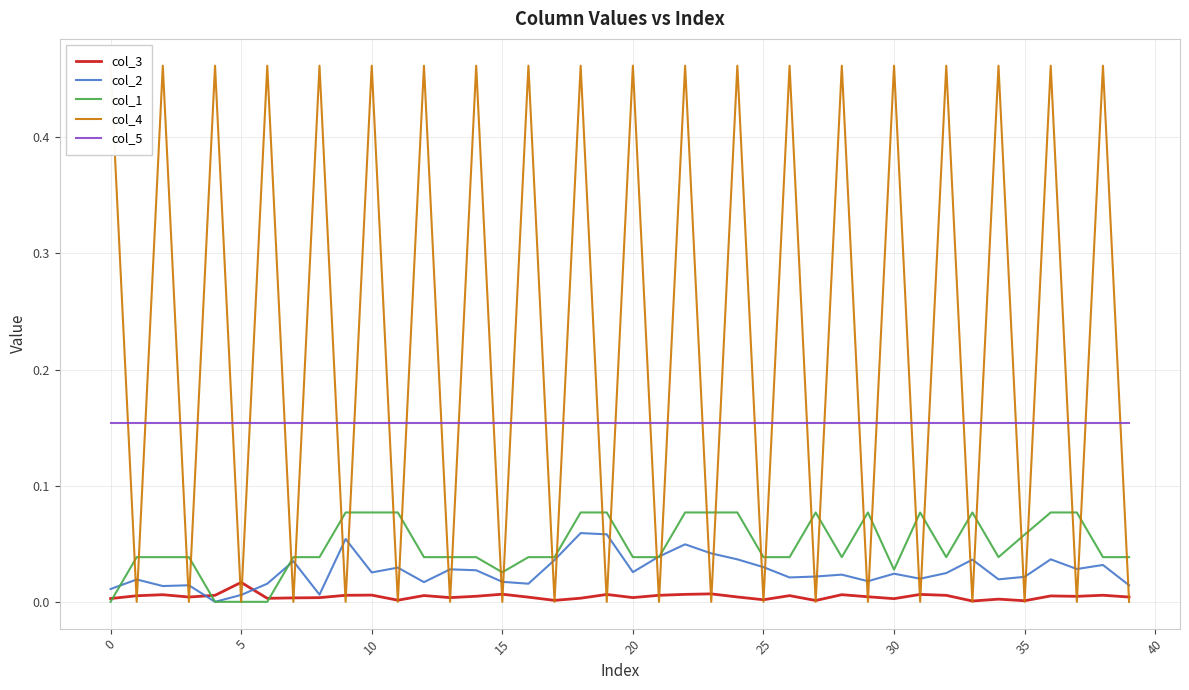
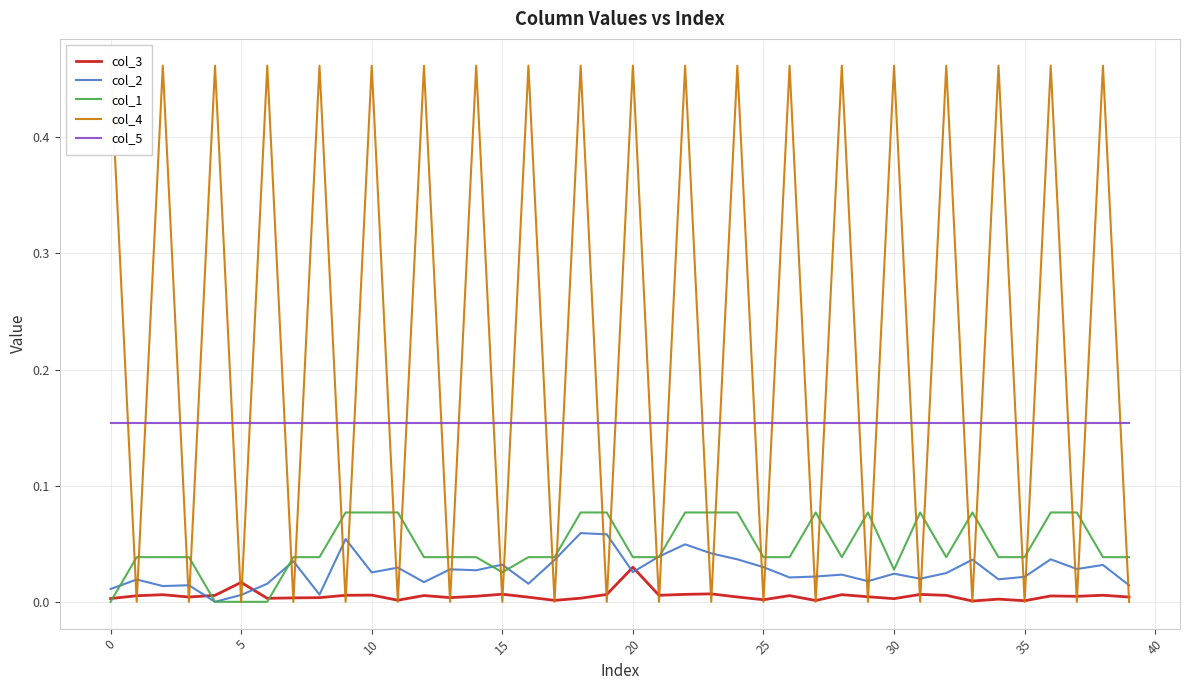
col_2, 15: 0.017 -> 0.032
col_3, 20: 0.004 -> 0.030
col_1, 35: 0.058 -> 0.038
